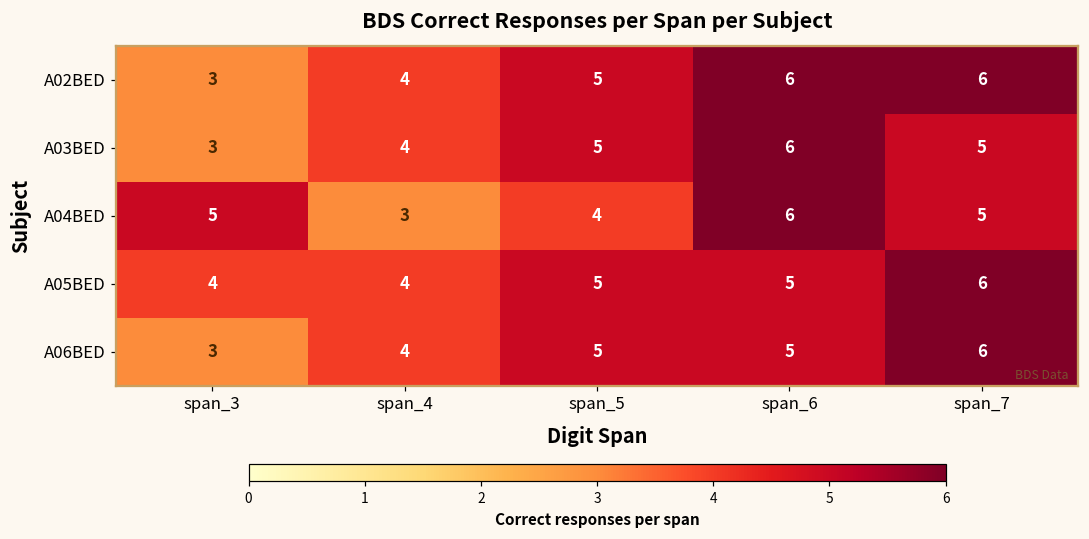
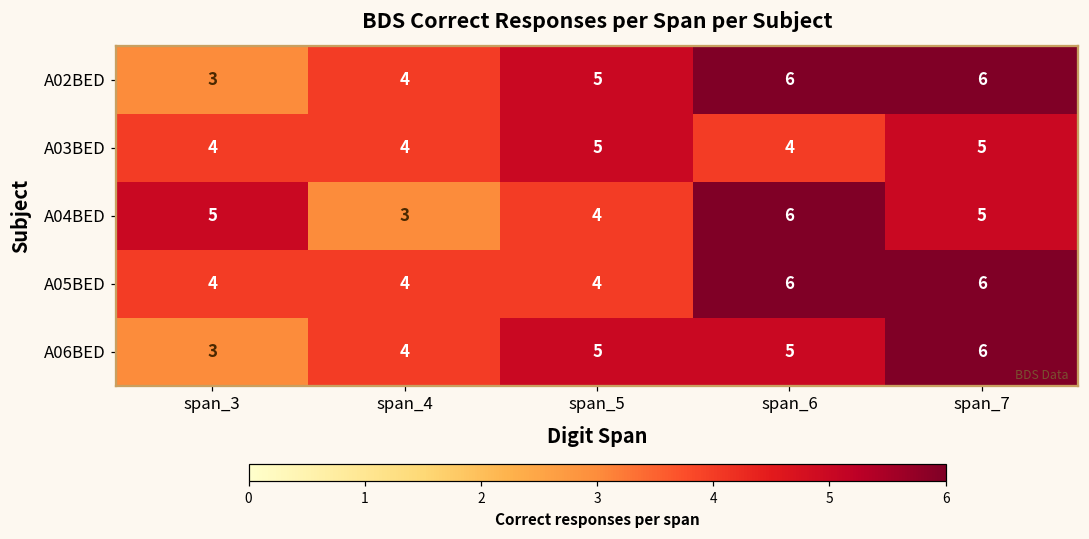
A03BED, span_3: 3 -> 4
A03BED, span_6: 6 -> 4
A05BED, span_5: 5 -> 4
A05BED, span_6: 5 -> 6
